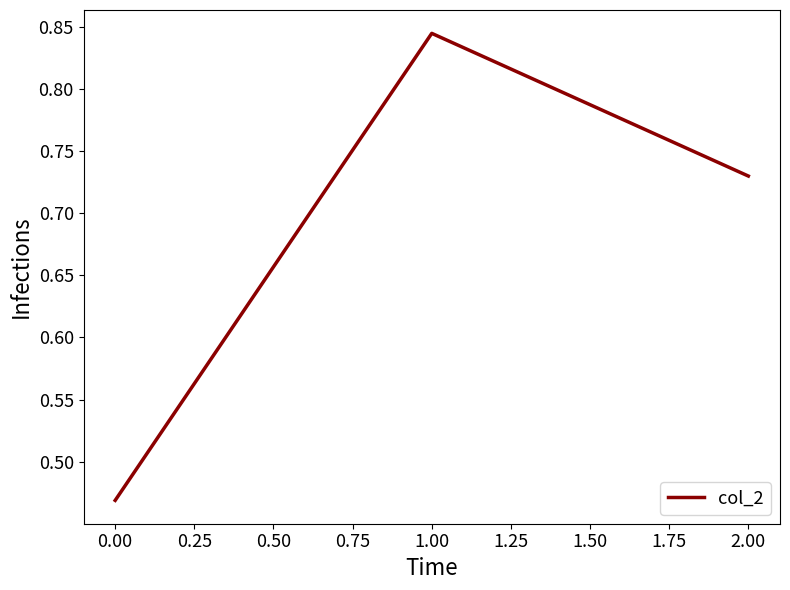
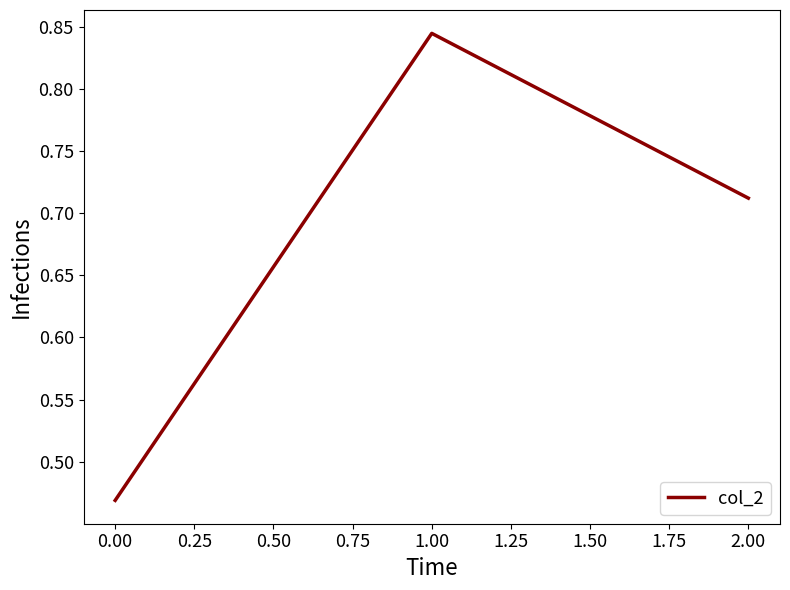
2.00: 0.730 -> 0.712
